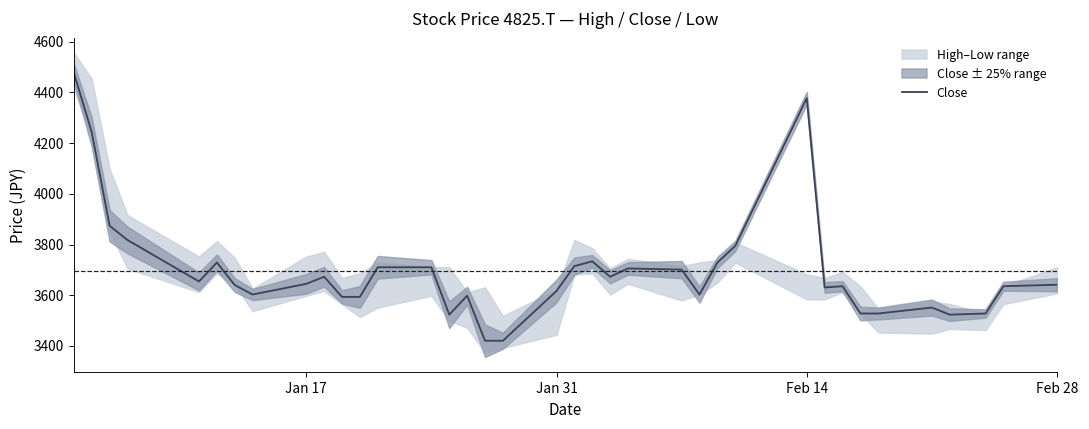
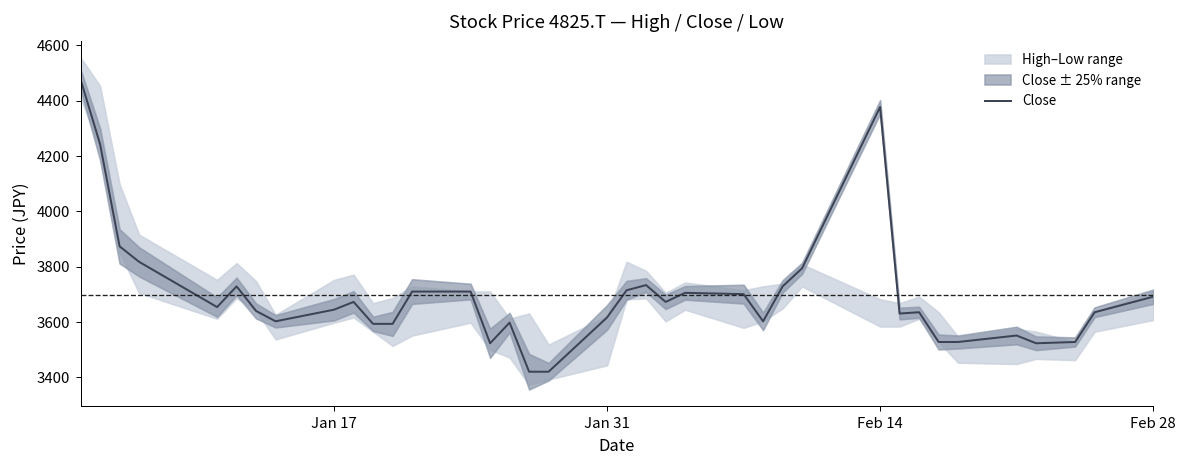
Close, Feb 28: 3640 -> 3690
